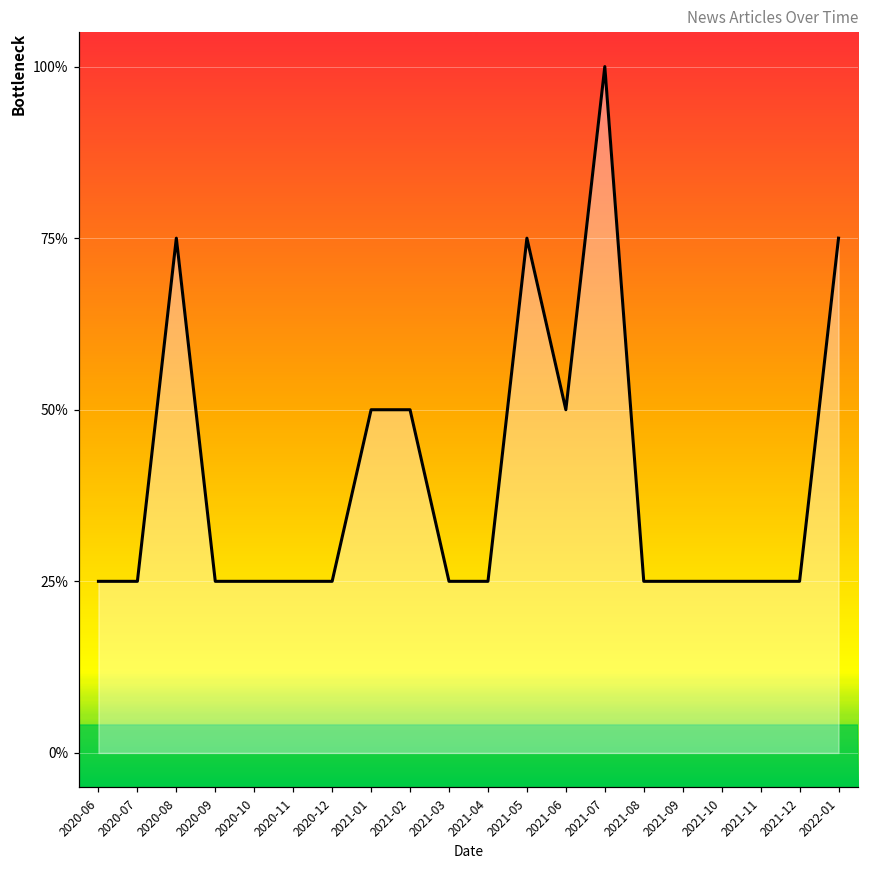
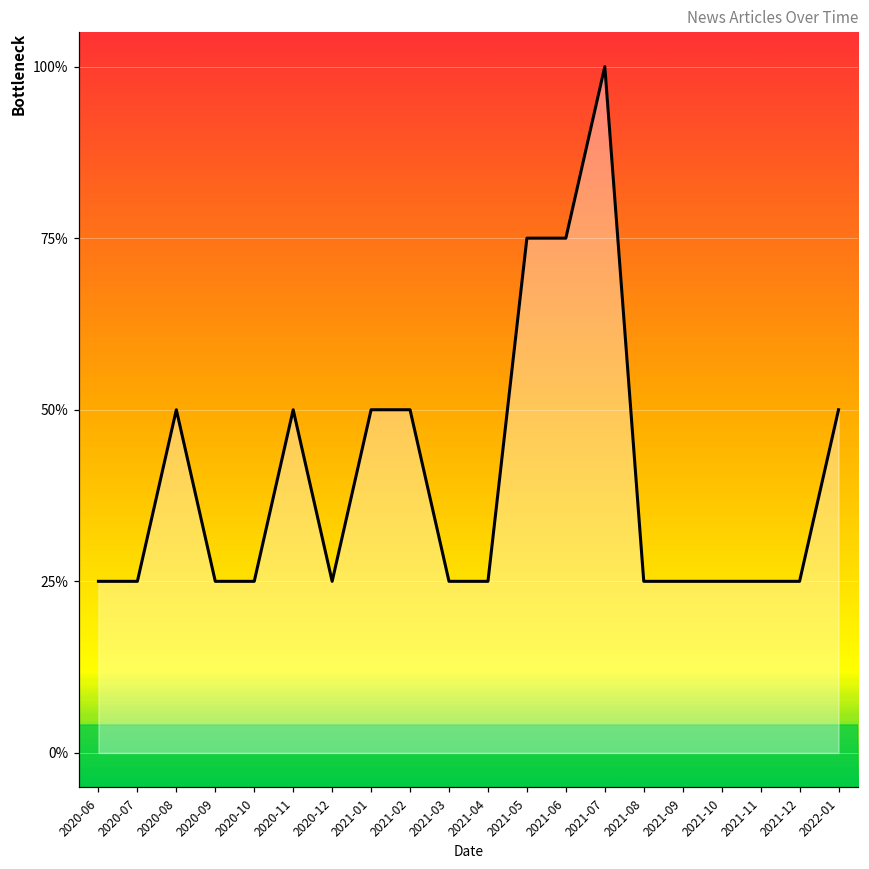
2020-08: 75% -> 50%
2020-11: 25% -> 50%
2021-06: 50% -> 75%
2022-01: 75% -> 50%
